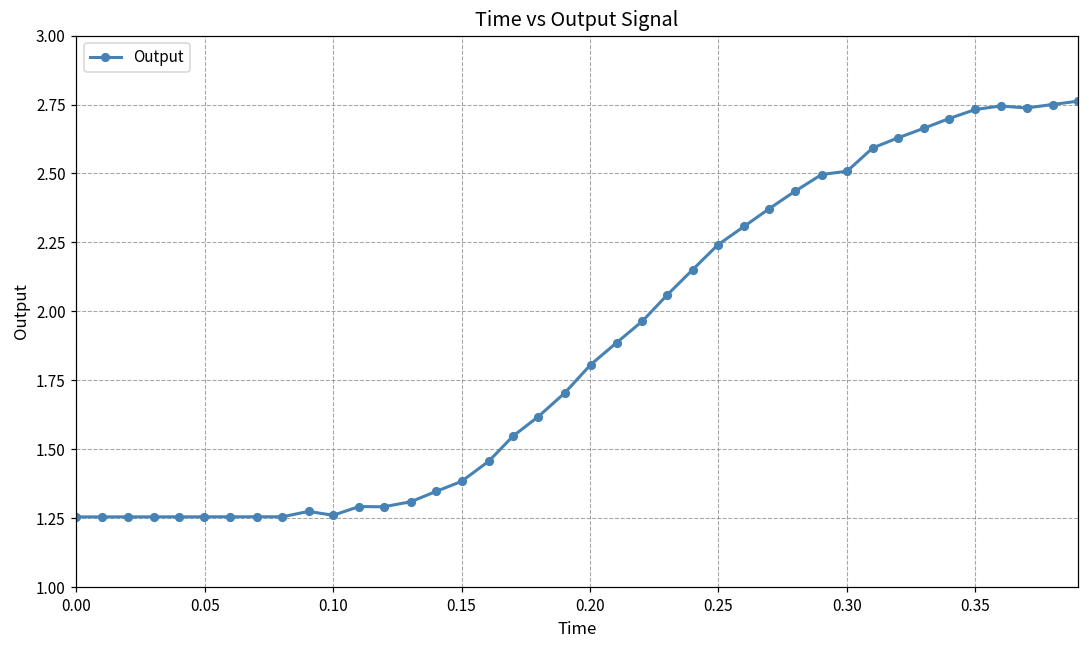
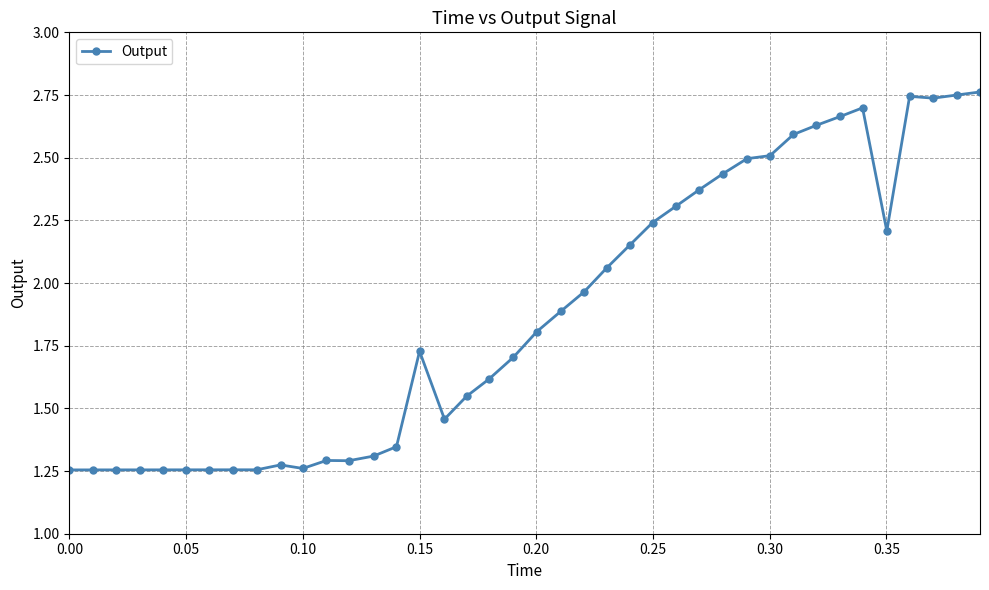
0.15: 1.38 -> 1.73
0.35: 2.73 -> 2.21
